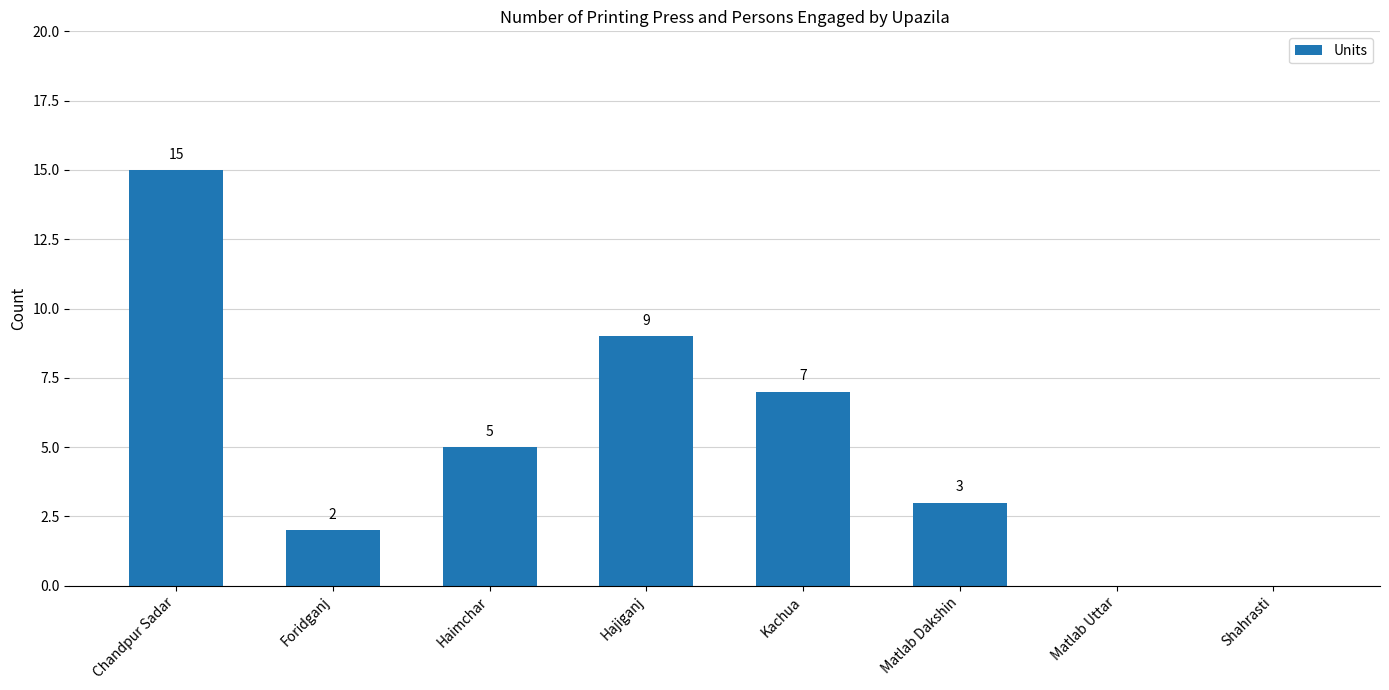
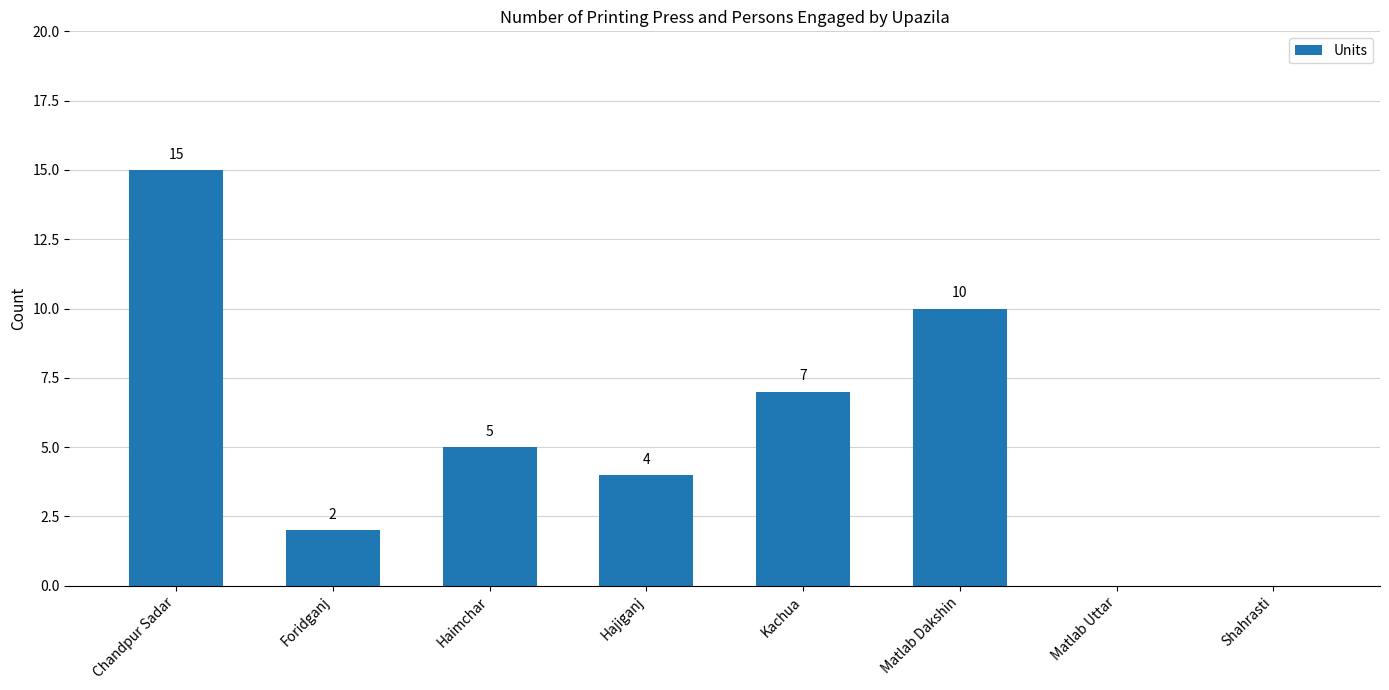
Hajiganj: 9 -> 4
Matlab Dakshin: 3 -> 10
